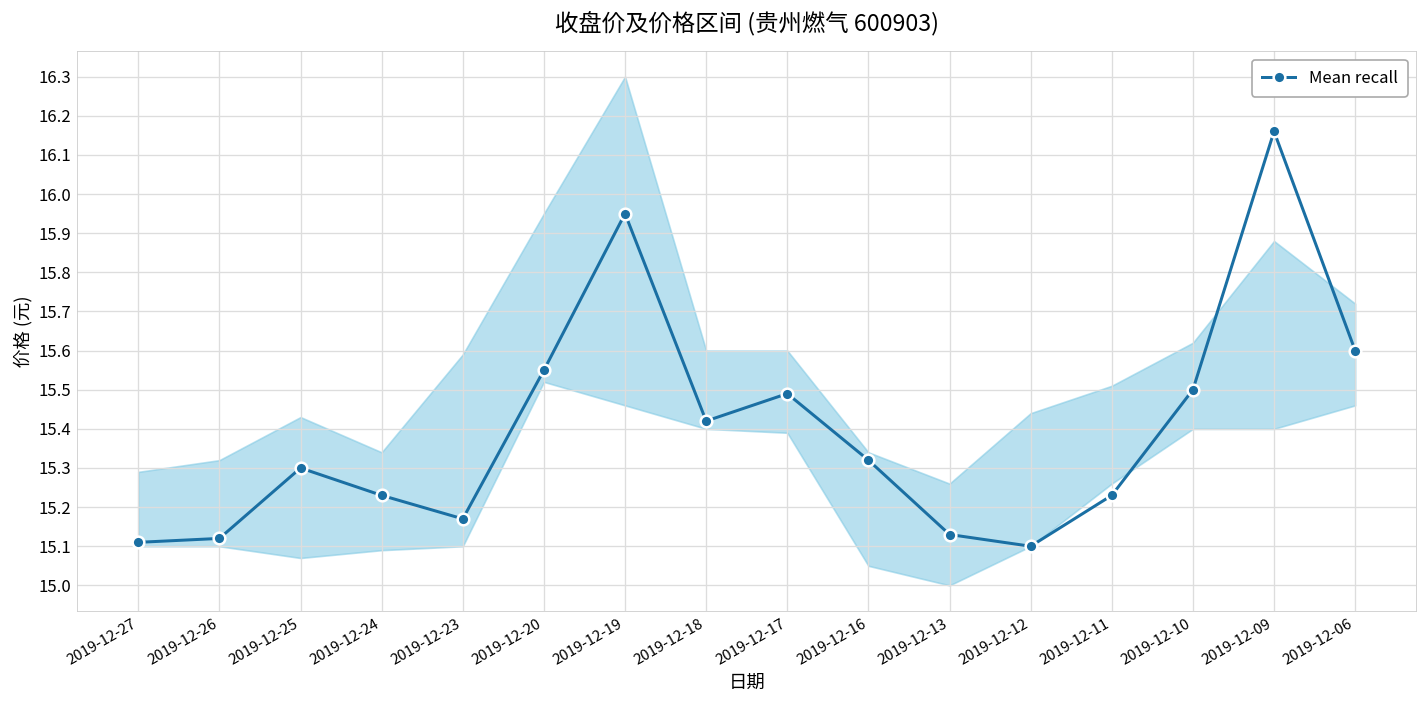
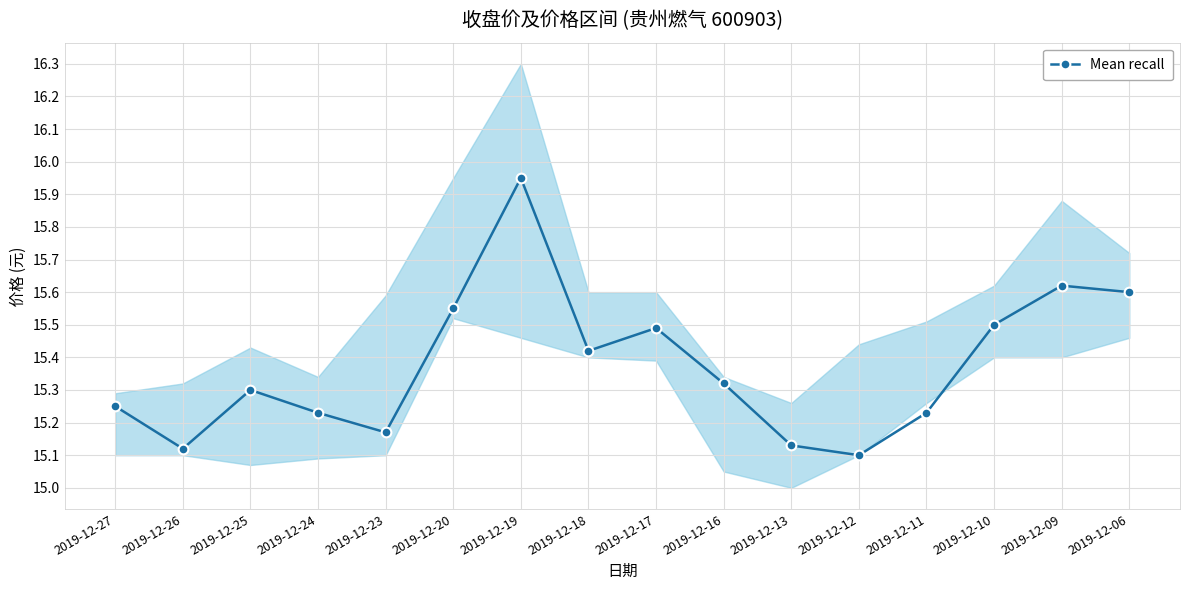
Mean recall, 2019-12-27: 15.11 -> 15.25
Mean recall, 2019-12-09: 16.16 -> 15.62
